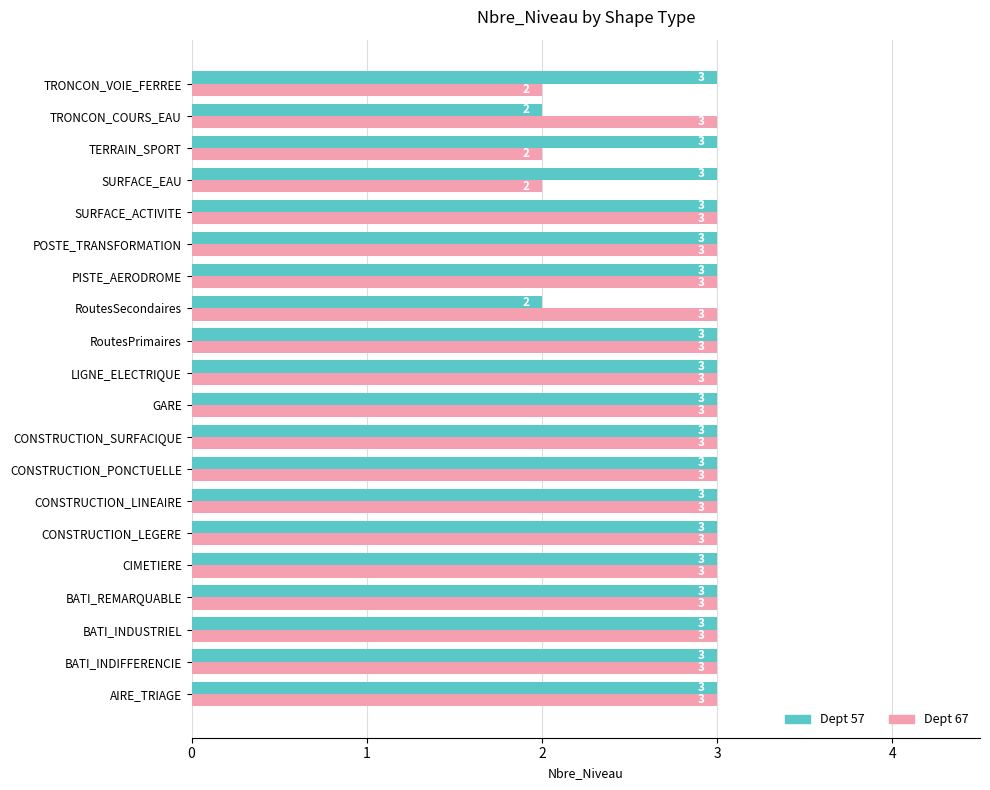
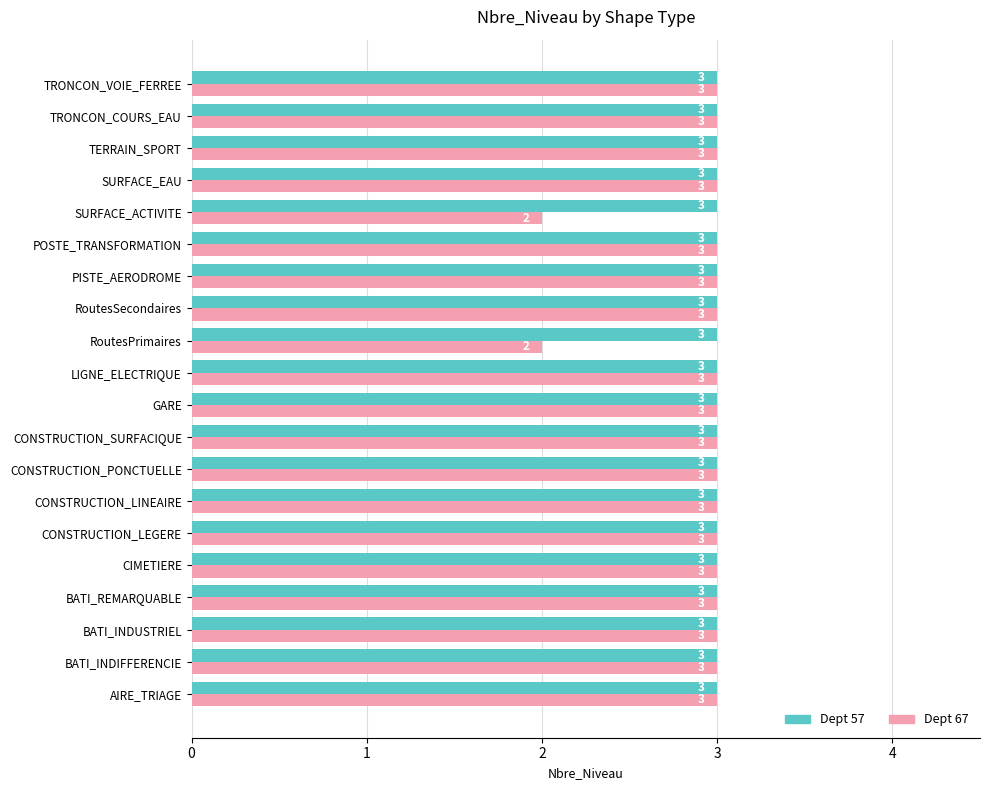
Dept 67, TRONCON_VOIE_FERREE: 2 -> 3
Dept 57, TRONCON_COURS_EAU: 2 -> 3
Dept 67, TERRAIN_SPORT: 2 -> 3
Dept 67, SURFACE_EAU: 2 -> 3
Dept 67, SURFACE_ACTIVITE: 3 -> 2
Dept 57, RoutesSecondaires: 2 -> 3
Dept 67, RoutesPrimaires: 3 -> 2
